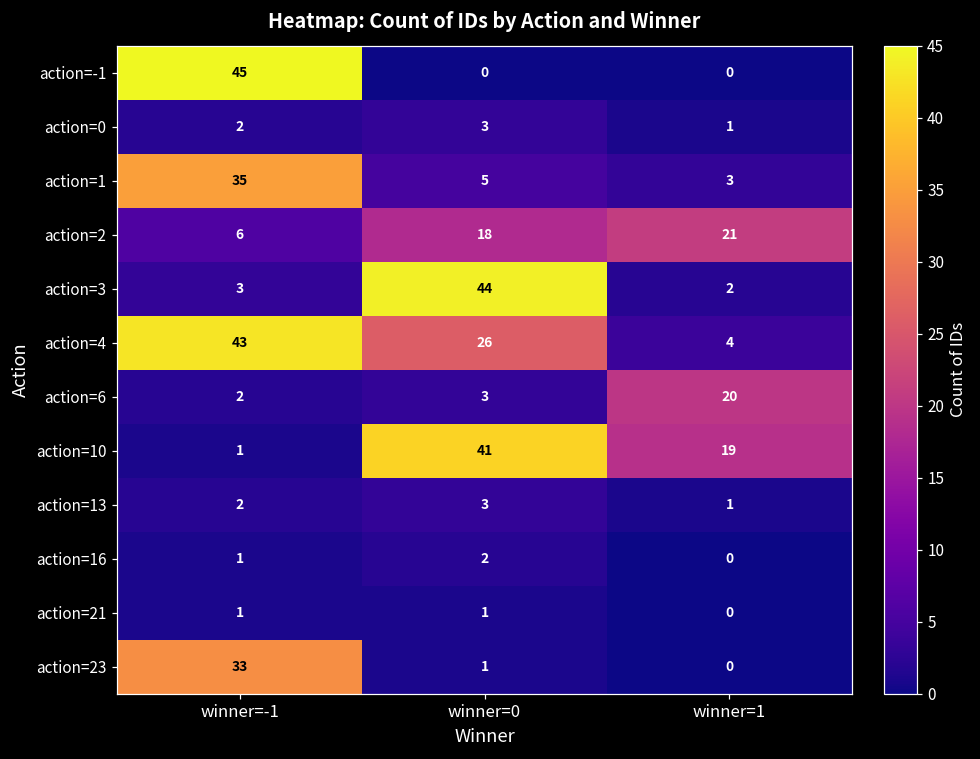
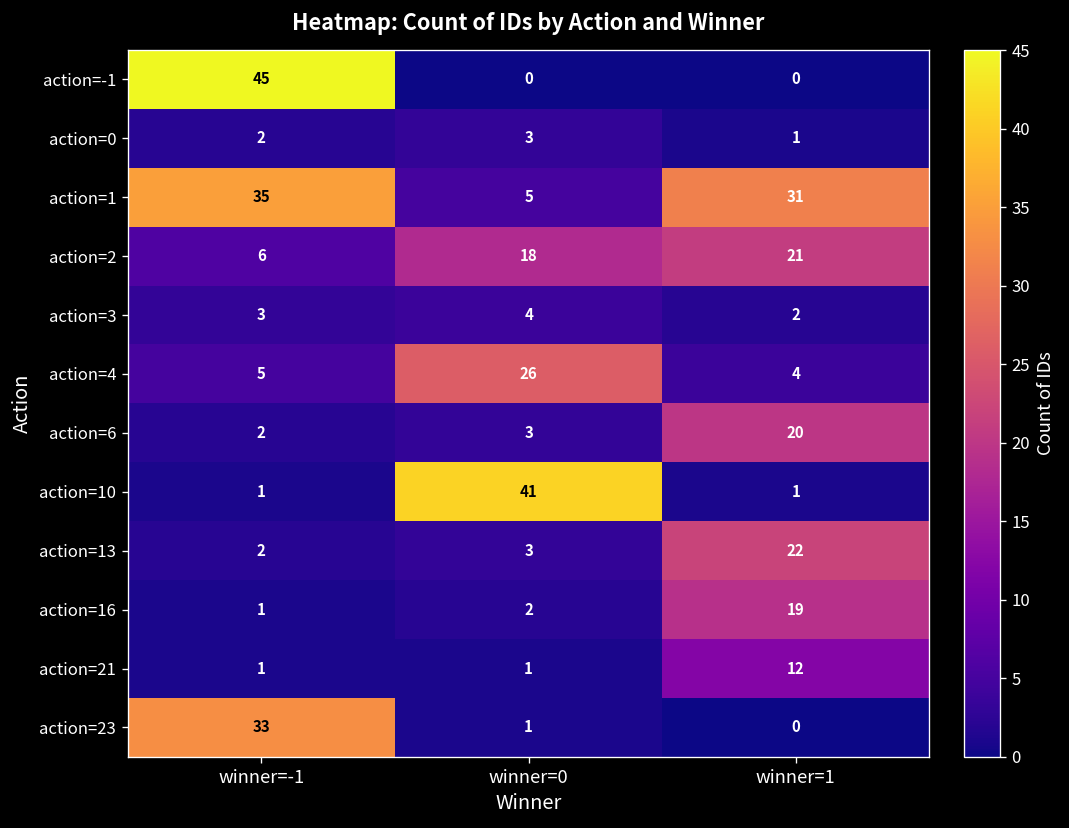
action=1, winner=1: 3 -> 31
action=3, winner=0: 44 -> 4
action=4, winner=-1: 43 -> 5
action=10, winner=1: 19 -> 1
action=13, winner=1: 1 -> 22
action=16, winner=1: 0 -> 19
action=21, winner=1: 0 -> 12
